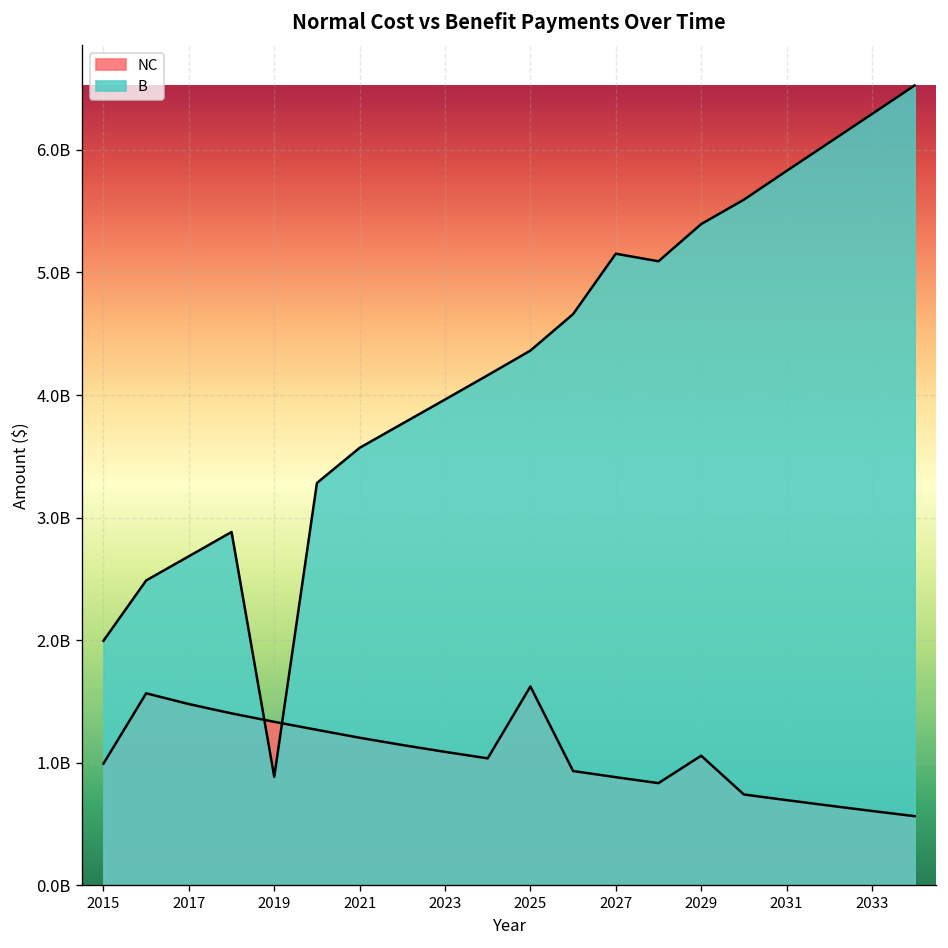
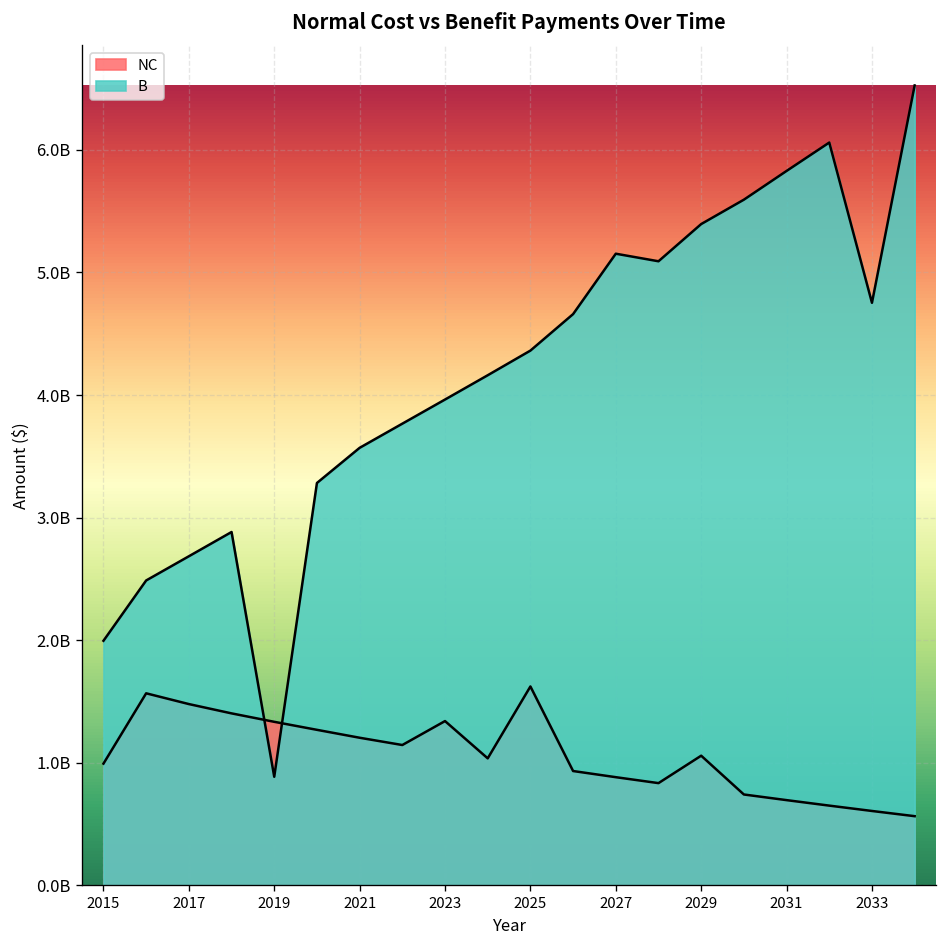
NC, 2023: 1090000000 -> 1340000000
B, 2033: 6290000000 -> 4750000000
